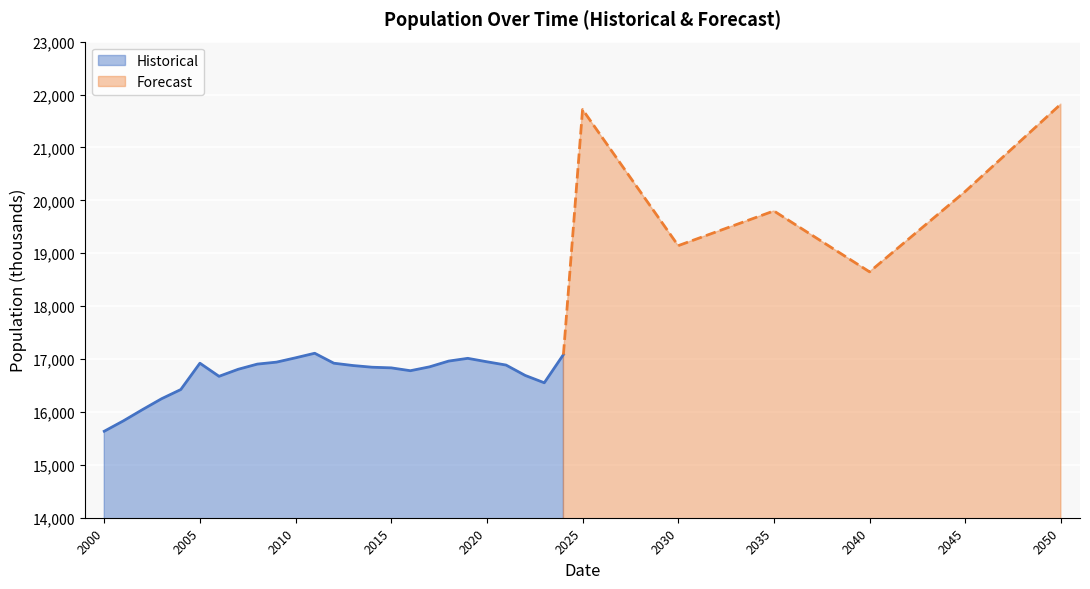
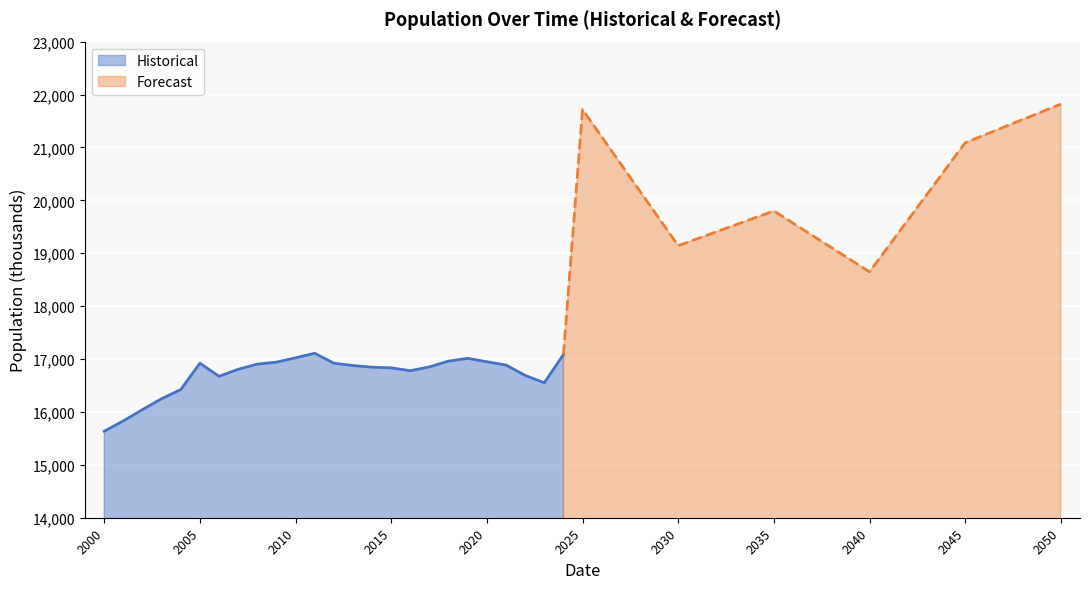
Forecast, 2045: 20,200 -> 21,100
